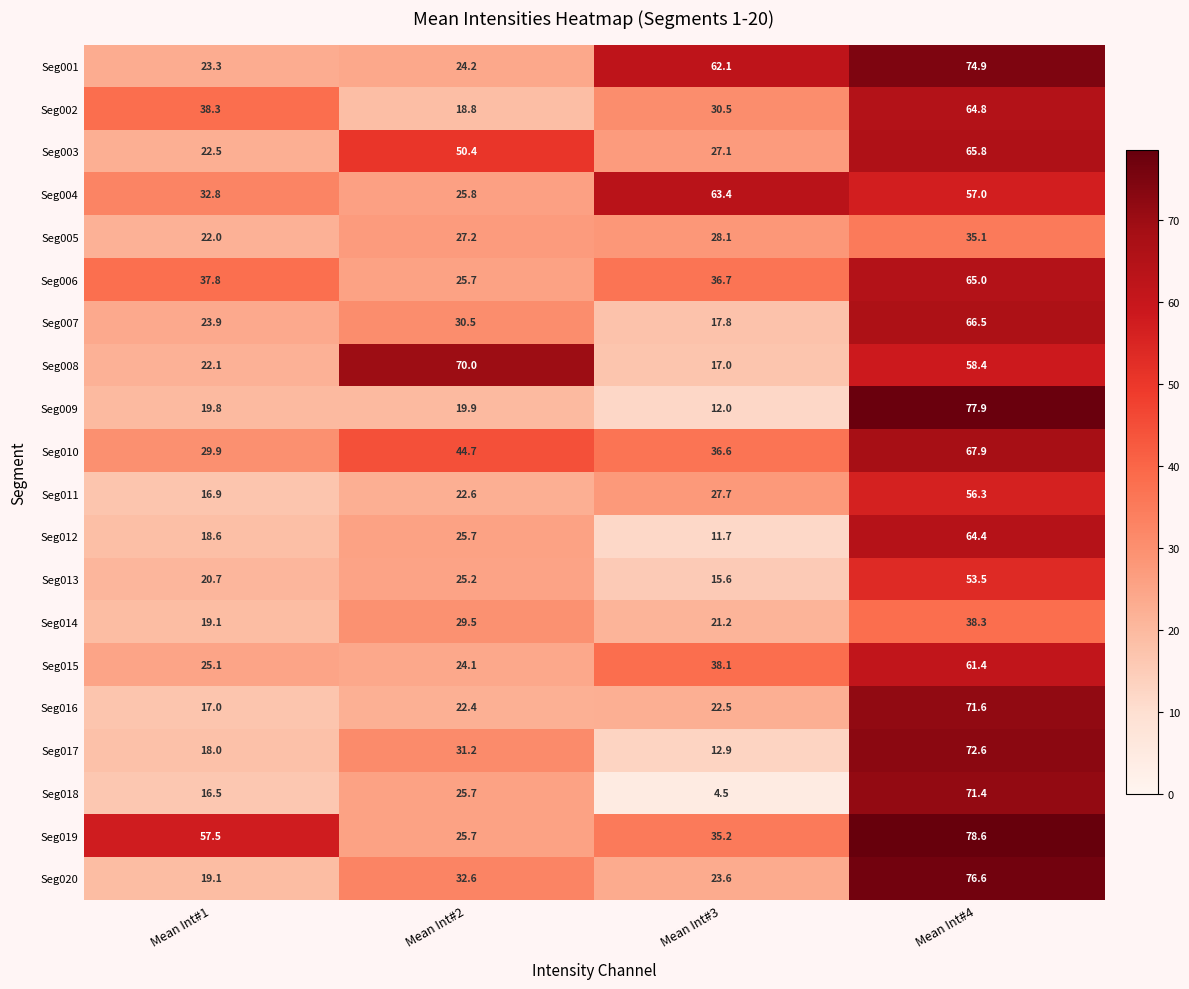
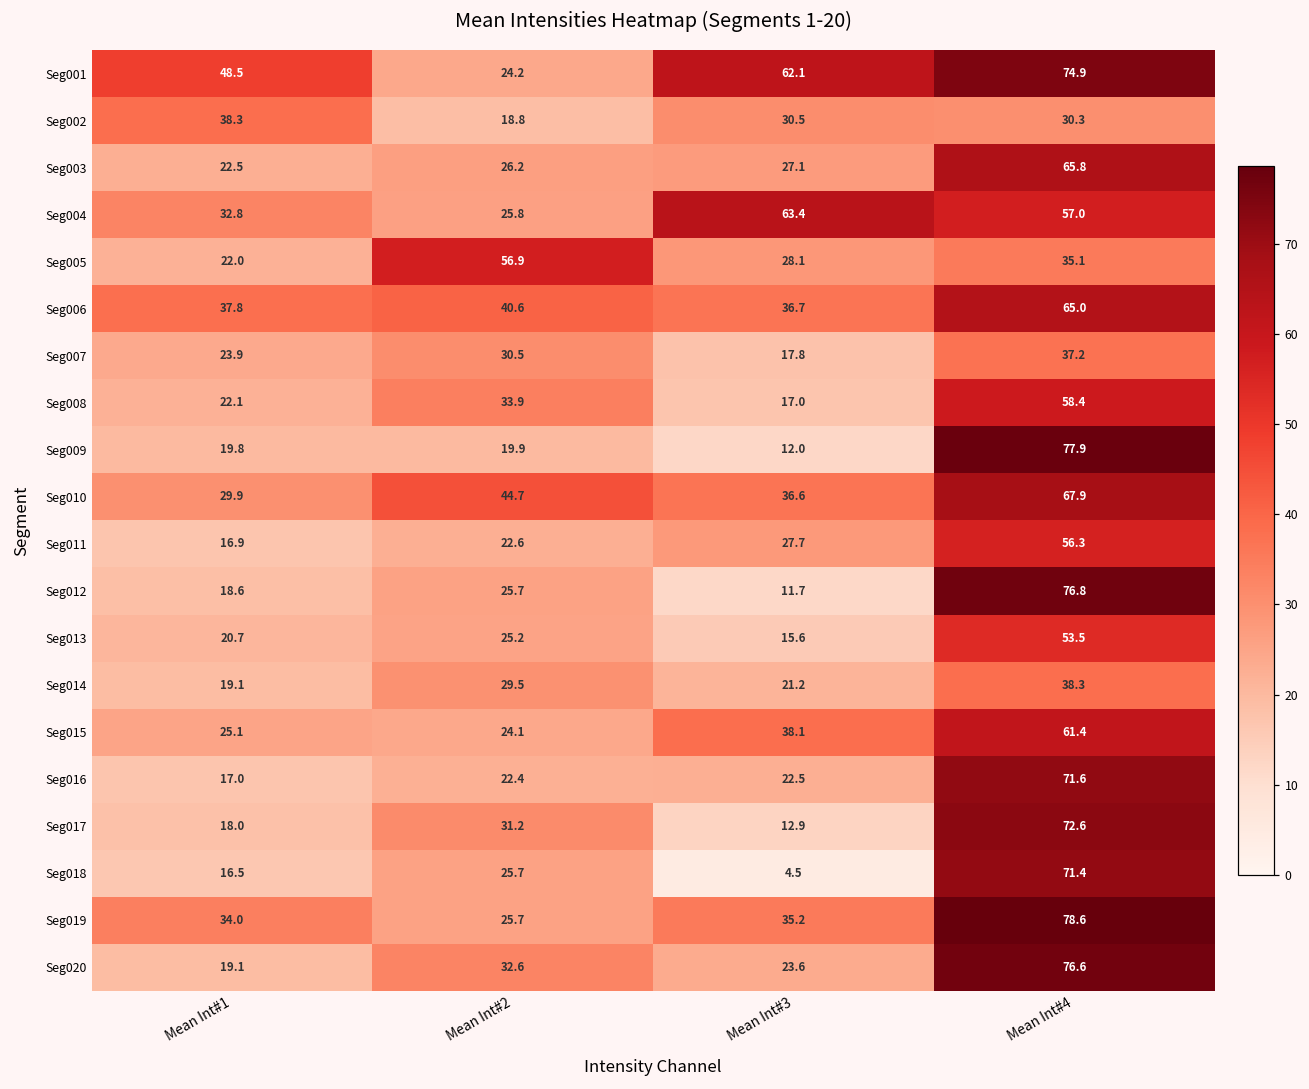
Seg001, Mean Int#1: 23.3 -> 48.5
Seg002, Mean Int#4: 64.8 -> 30.3
Seg003, Mean Int#2: 50.4 -> 26.2
Seg005, Mean Int#2: 27.2 -> 56.9
Seg006, Mean Int#2: 25.7 -> 40.6
Seg007, Mean Int#4: 66.5 -> 37.2
Seg008, Mean Int#2: 70.0 -> 33.9
Seg012, Mean Int#4: 64.4 -> 76.8
Seg019, Mean Int#1: 57.5 -> 34.0
